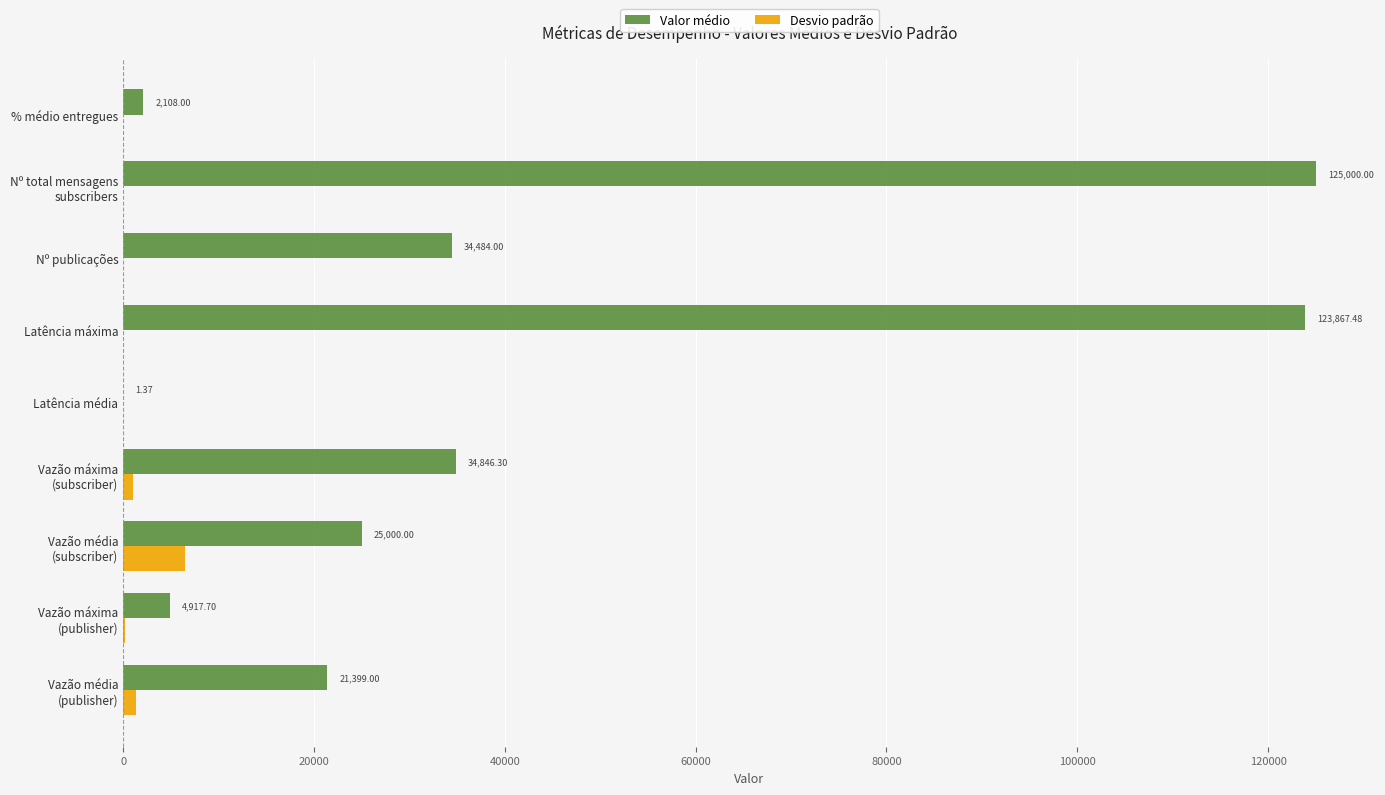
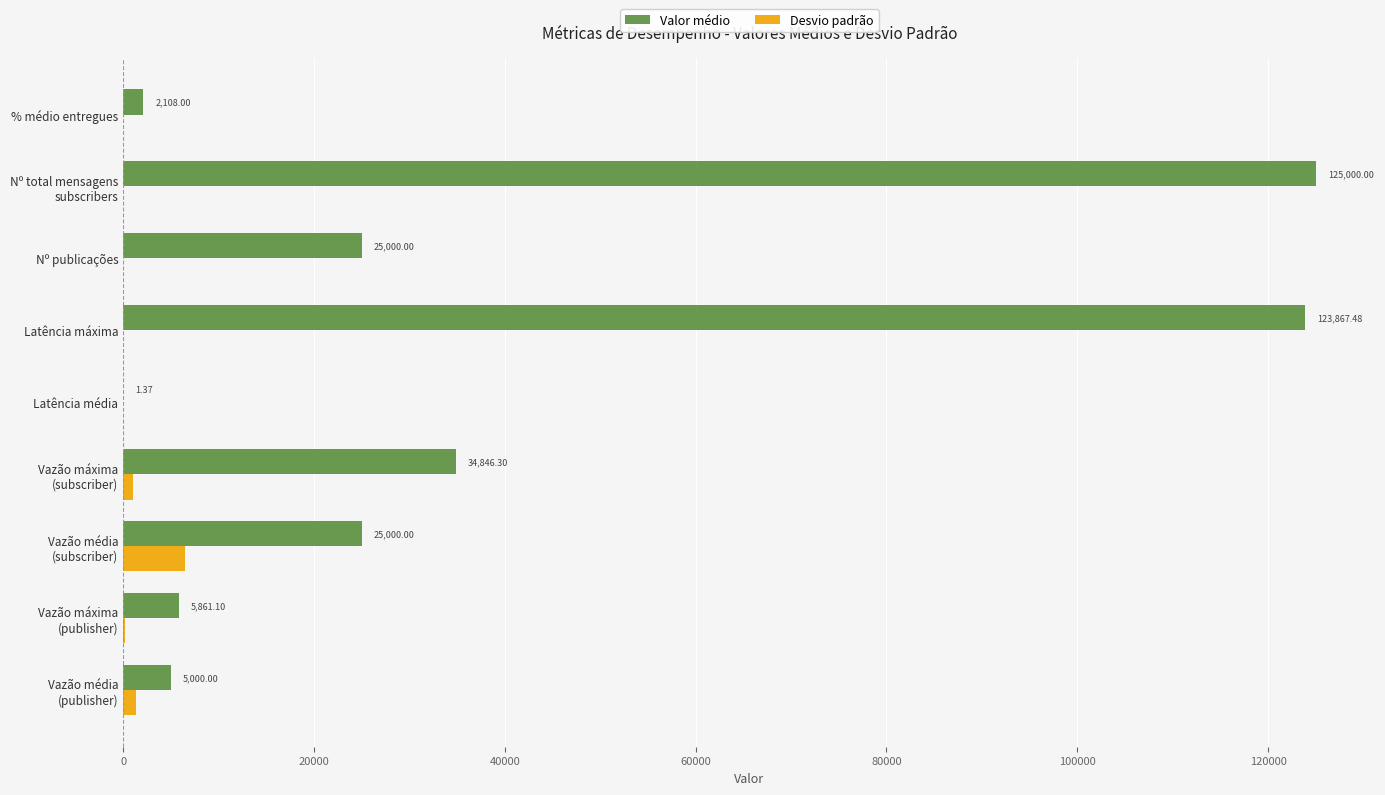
Valor médio, Nº publicações: 34,484.00 -> 25,000.00
Valor médio, Vazão máxima (publisher): 4,917.70 -> 5,861.10
Valor médio, Vazão média (publisher): 21,399.00 -> 5,000.00
